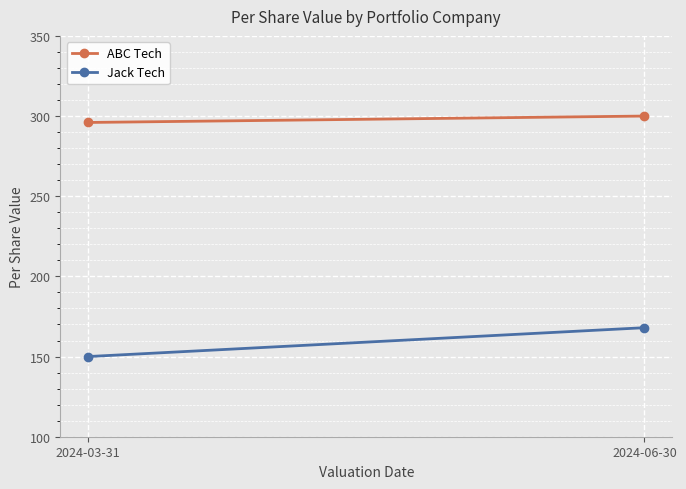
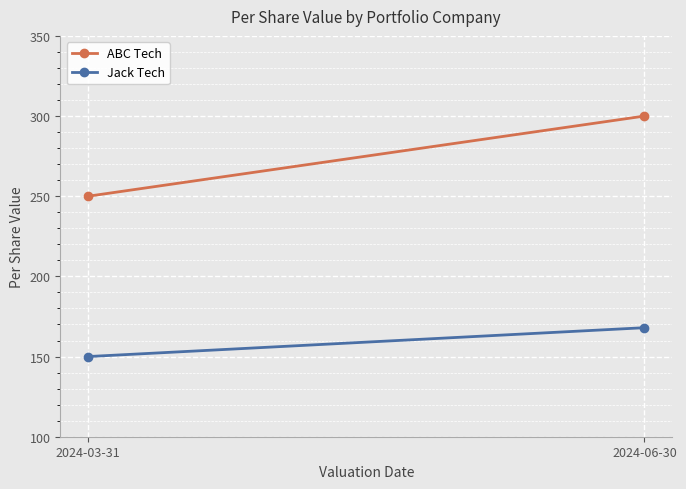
ABC Tech, 2024-03-31: 296 -> 250
